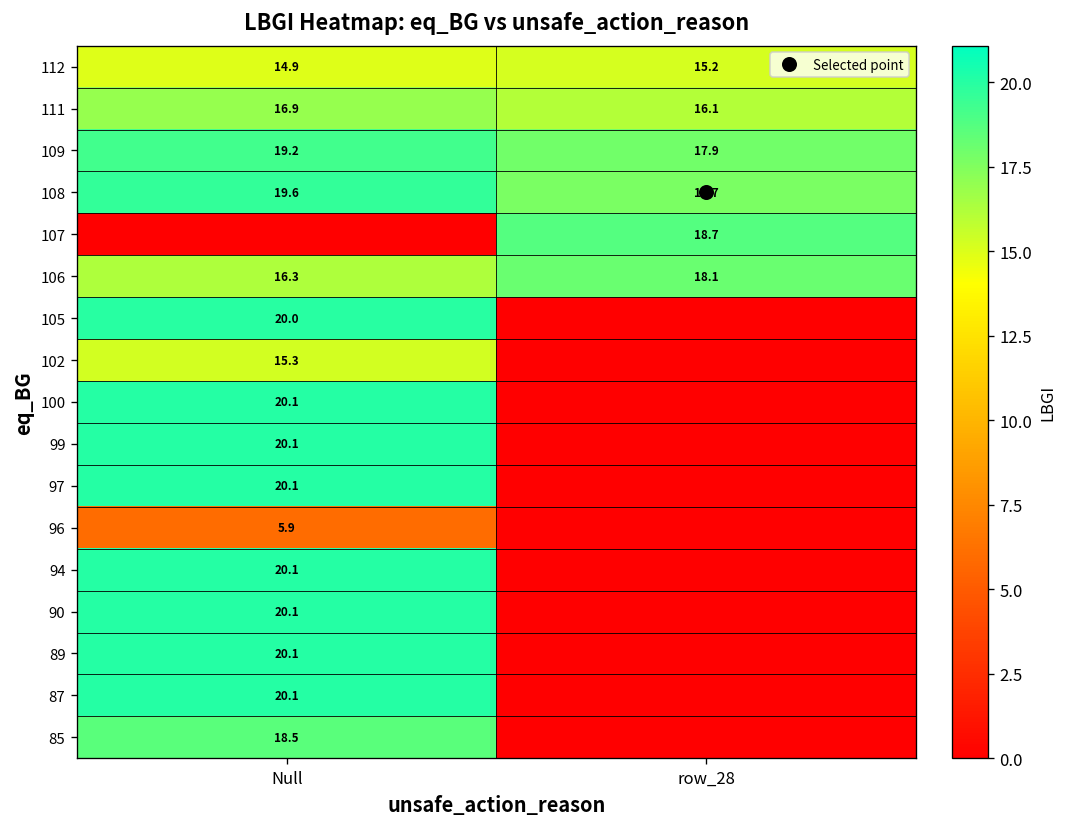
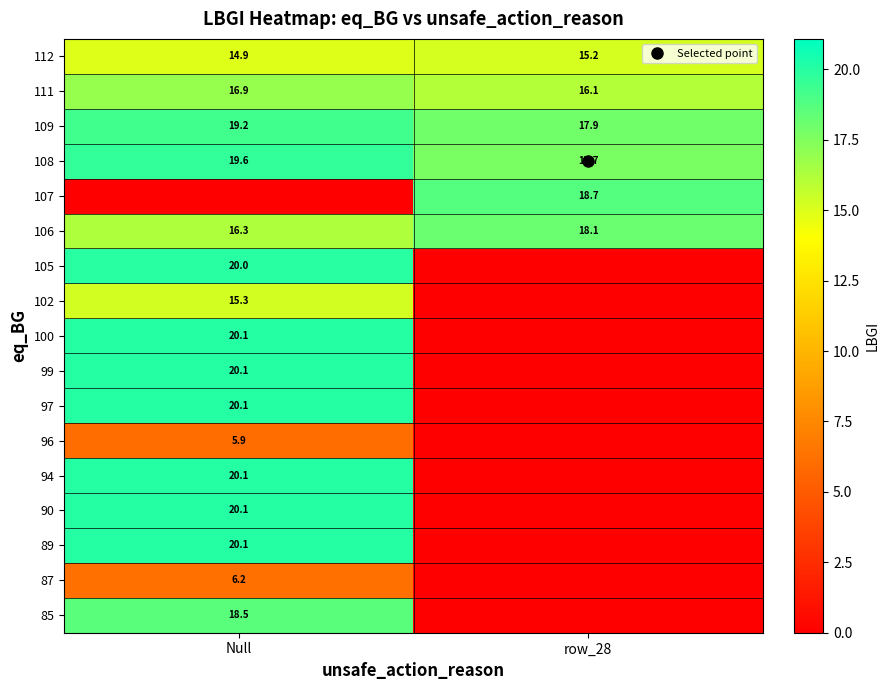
87, Null: 20.1 -> 6.2
